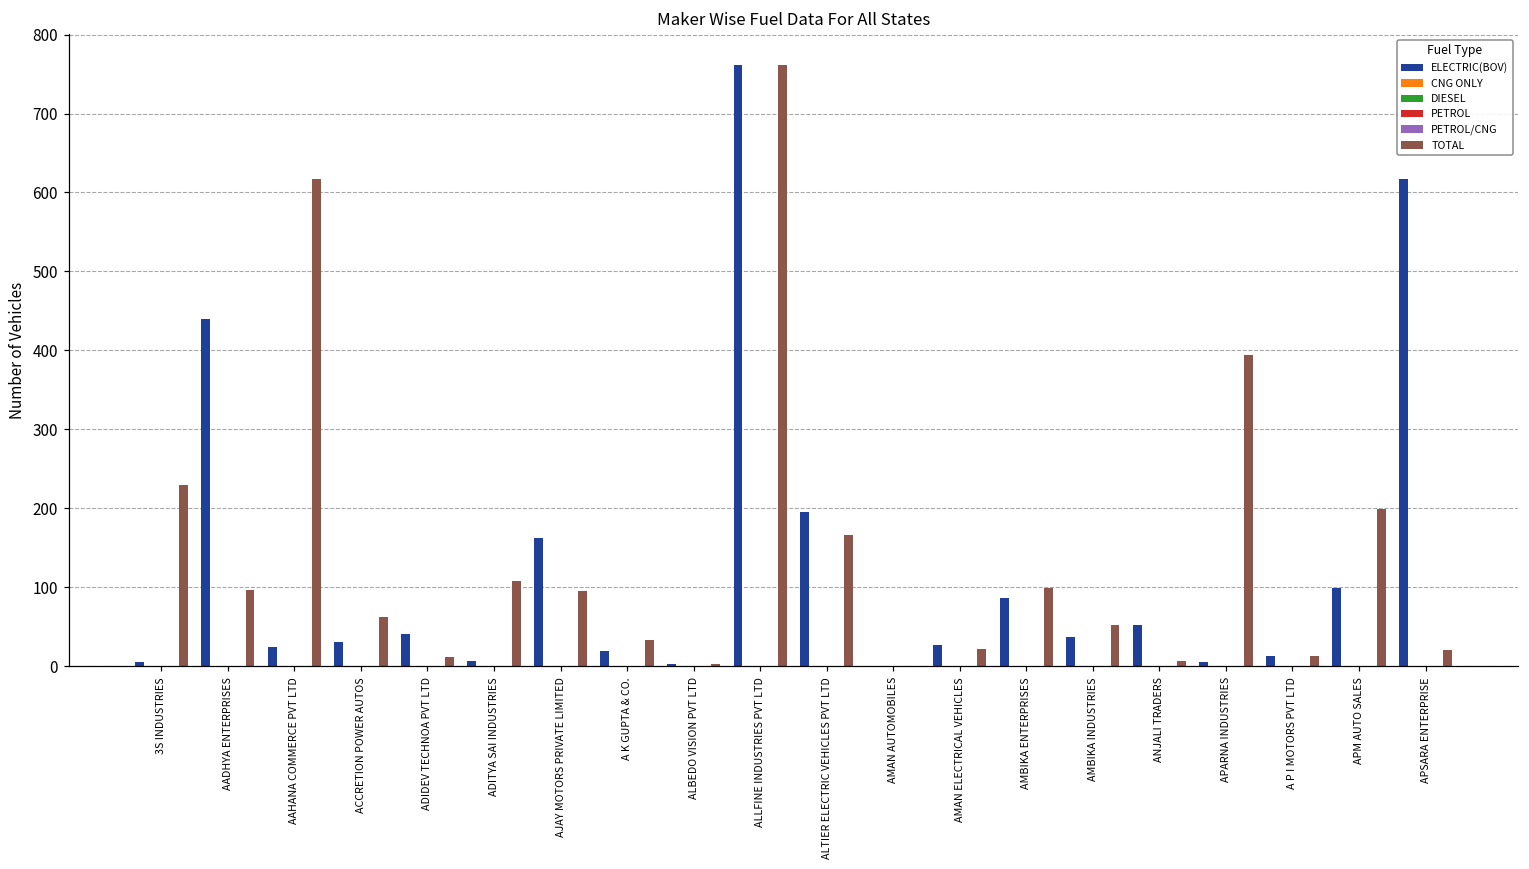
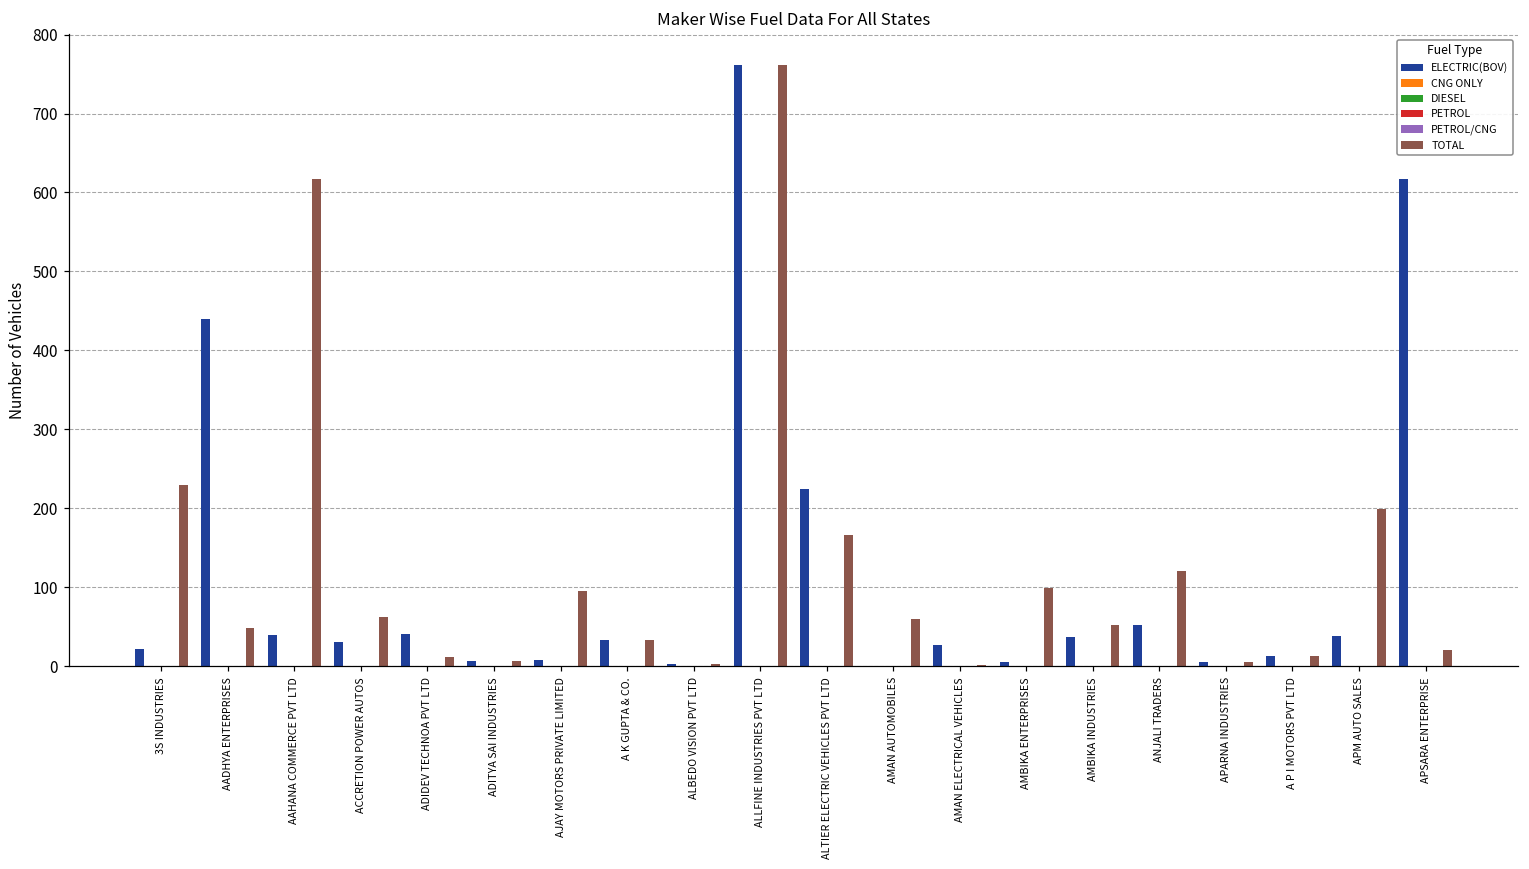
ELECTRIC(BOV), 3S INDUSTRIES: 10 -> 20
TOTAL, AADHYA ENTERPRISES: 100 -> 50
ELECTRIC(BOV), AAHANA COMMERCE PVT LTD: 20 -> 40
TOTAL, ADITYA SAI INDUSTRIES: 110 -> 10
ELECTRIC(BOV), AJAY MOTORS PRIVATE LIMITED: 160 -> 10
ELECTRIC(BOV), A K GUPTA & CO.: 20 -> 30
ELECTRIC(BOV), ALTIER ELECTRIC VEHICLES PVT LTD: 200 -> 220
TOTAL, AMAN AUTOMOBILES: 0 -> 60
TOTAL, AMAN ELECTRICAL VEHICLES: 20 -> 0
ELECTRIC(BOV), AMBIKA ENTERPRISES: 90 -> 10
TOTAL, ANJALI TRADERS: 10 -> 120
TOTAL, APARNA INDUSTRIES: 390 -> 10
ELECTRIC(BOV), APM AUTO SALES: 100 -> 40
